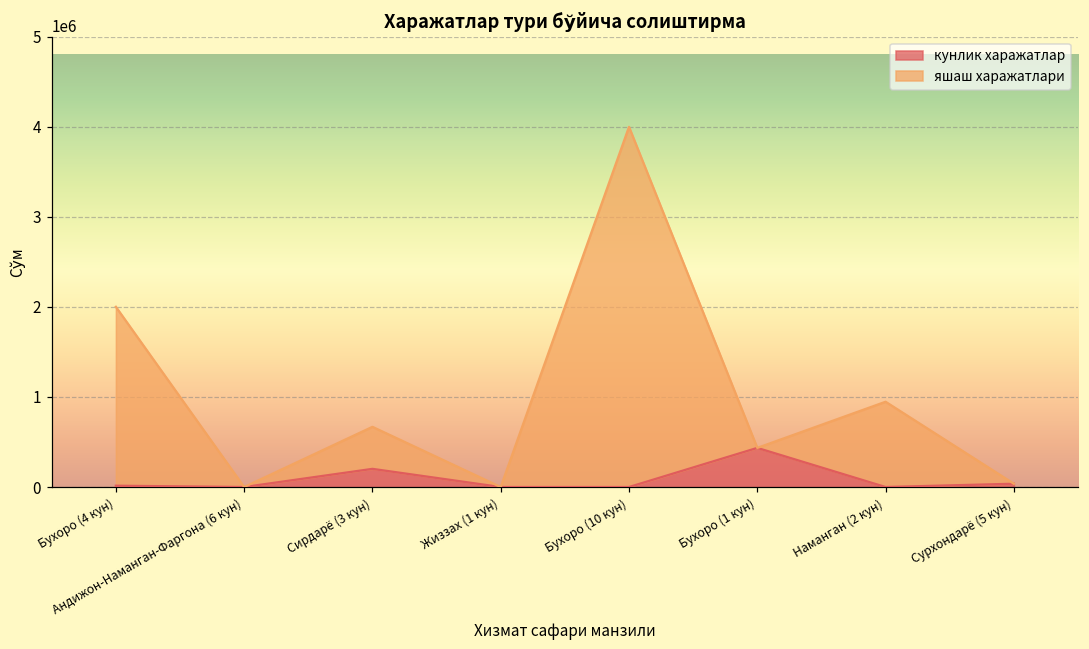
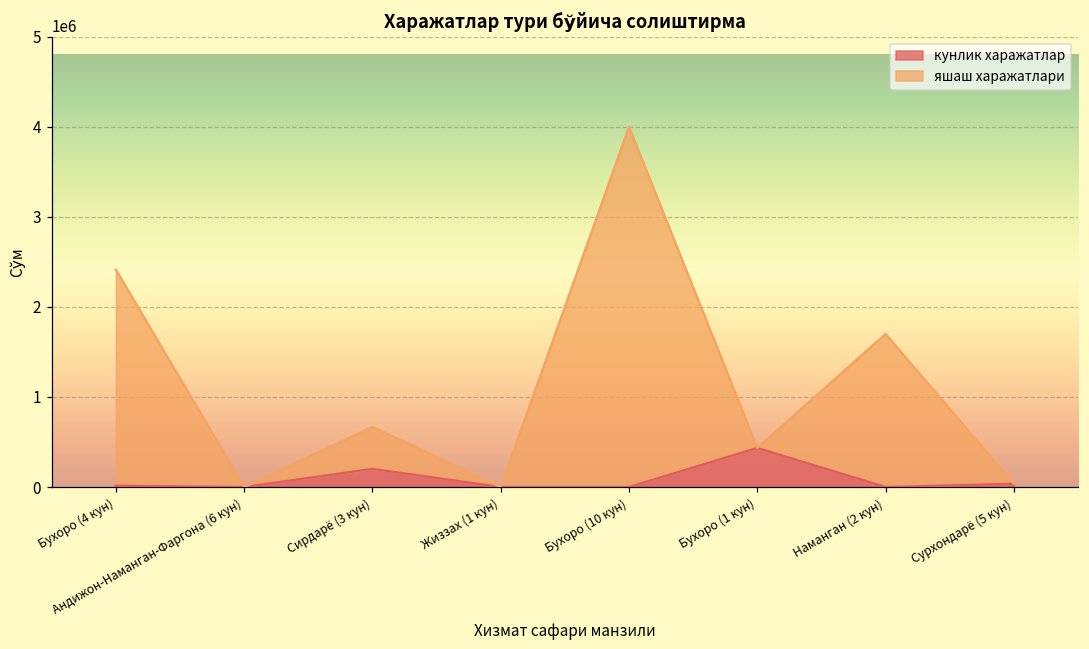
яшаш харажатлари, Бухоро (4 кун): 2000000 -> 2400000
яшаш харажатлари, Наманган (2 кун): 900000 -> 1700000
